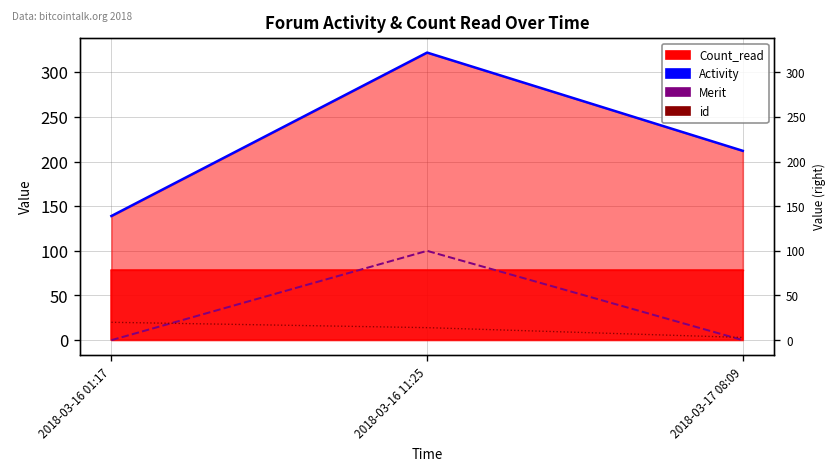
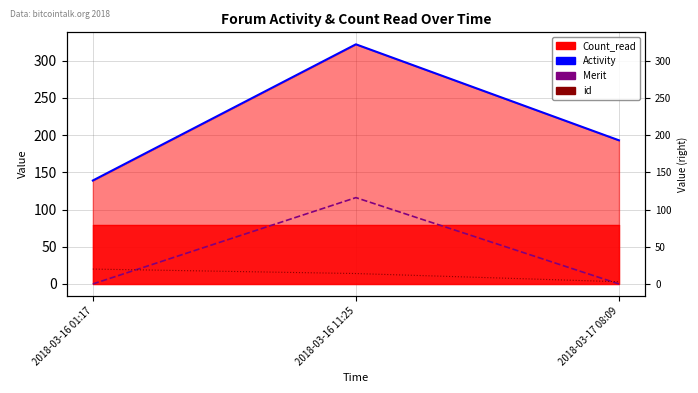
Merit, 2018-03-16 11:25: 100 -> 120
Activity, 2018-03-17 08:09: 210 -> 190
